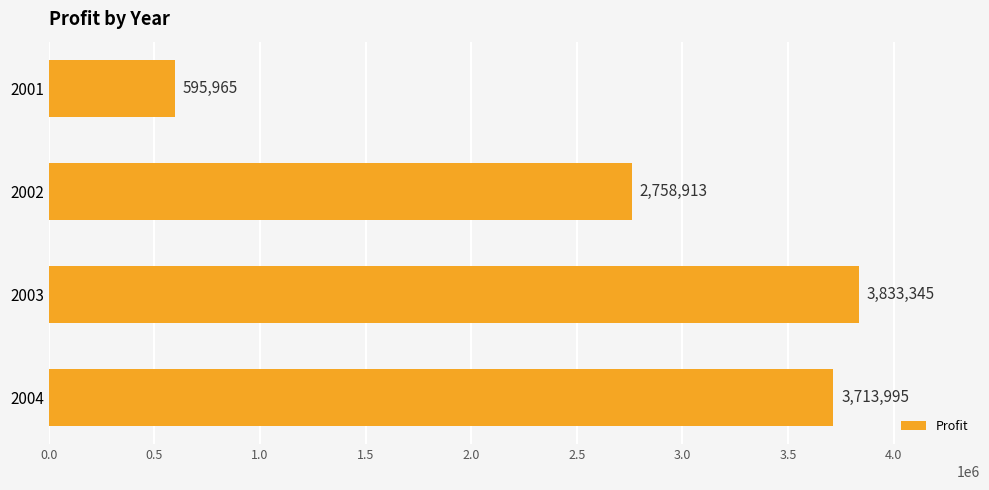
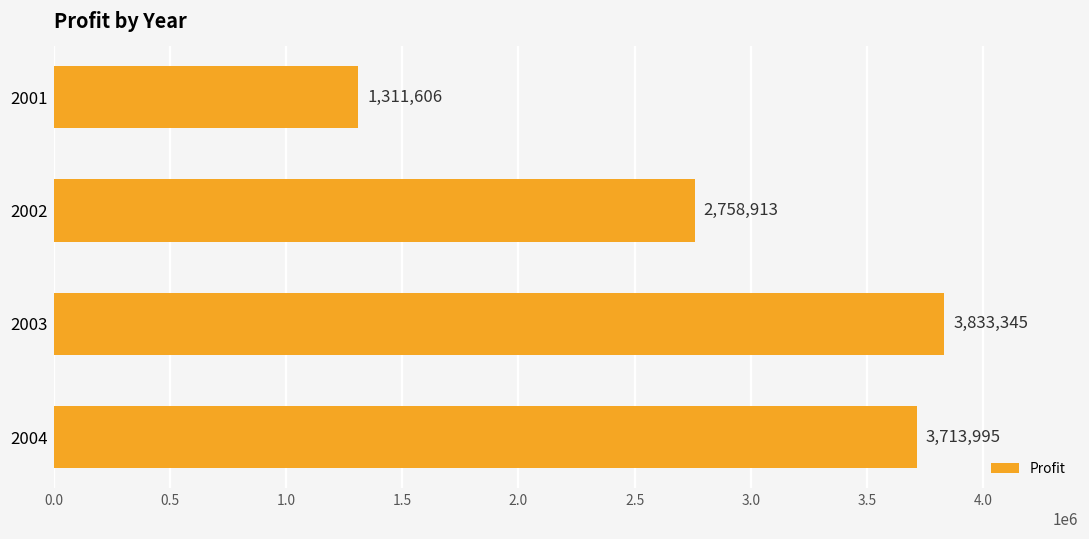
2001: 595,965 -> 1,311,606
